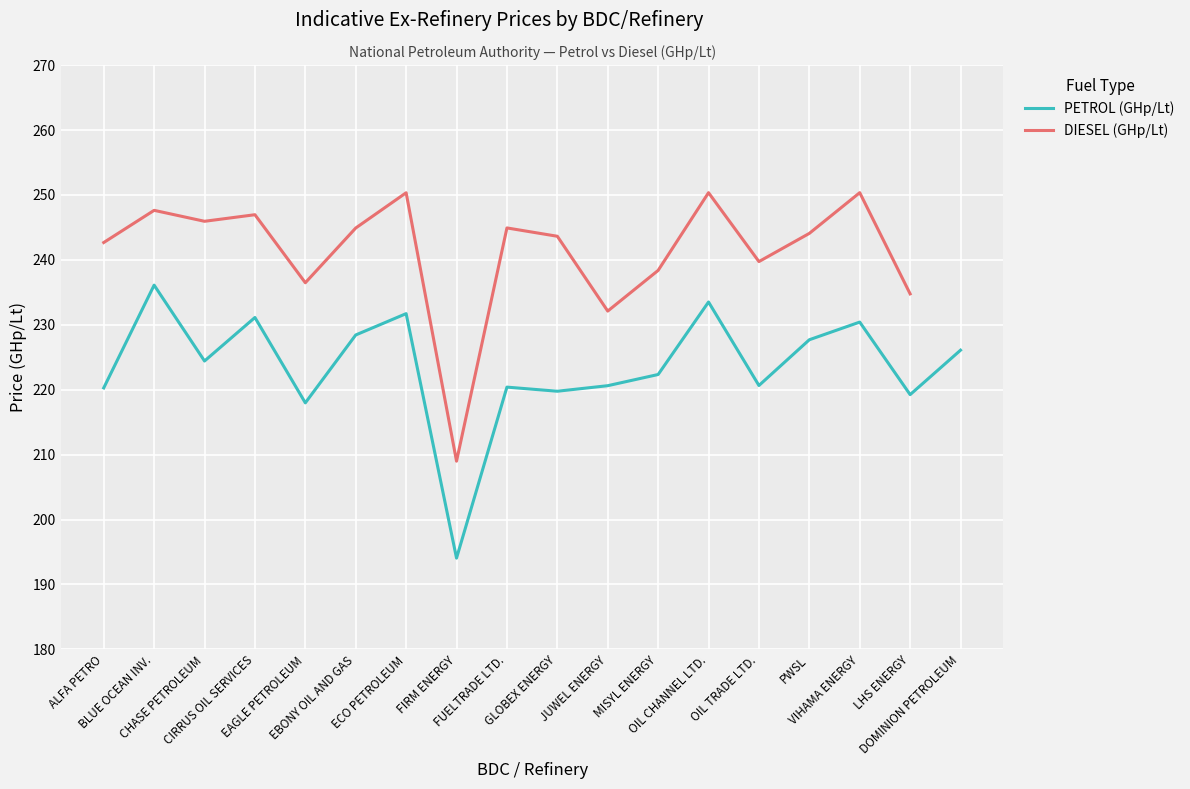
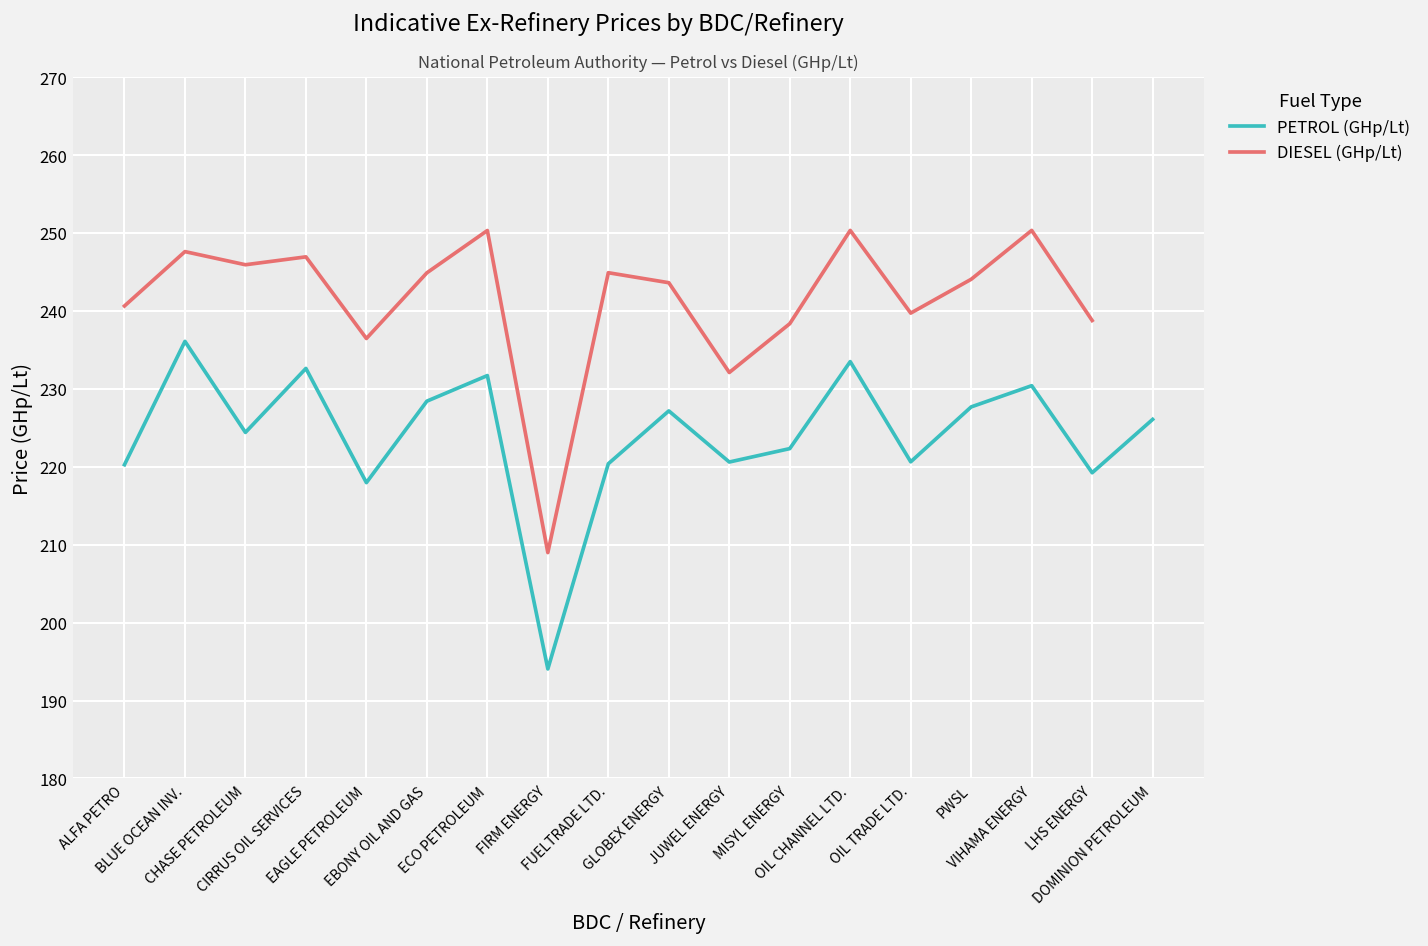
DIESEL (GHp/Lt), ALFA PETRO: 243 -> 241
PETROL (GHp/Lt), CIRRUS OIL SERVICES: 231 -> 233
PETROL (GHp/Lt), GLOBEX ENERGY: 220 -> 227
DIESEL (GHp/Lt), LHS ENERGY: 235 -> 239
